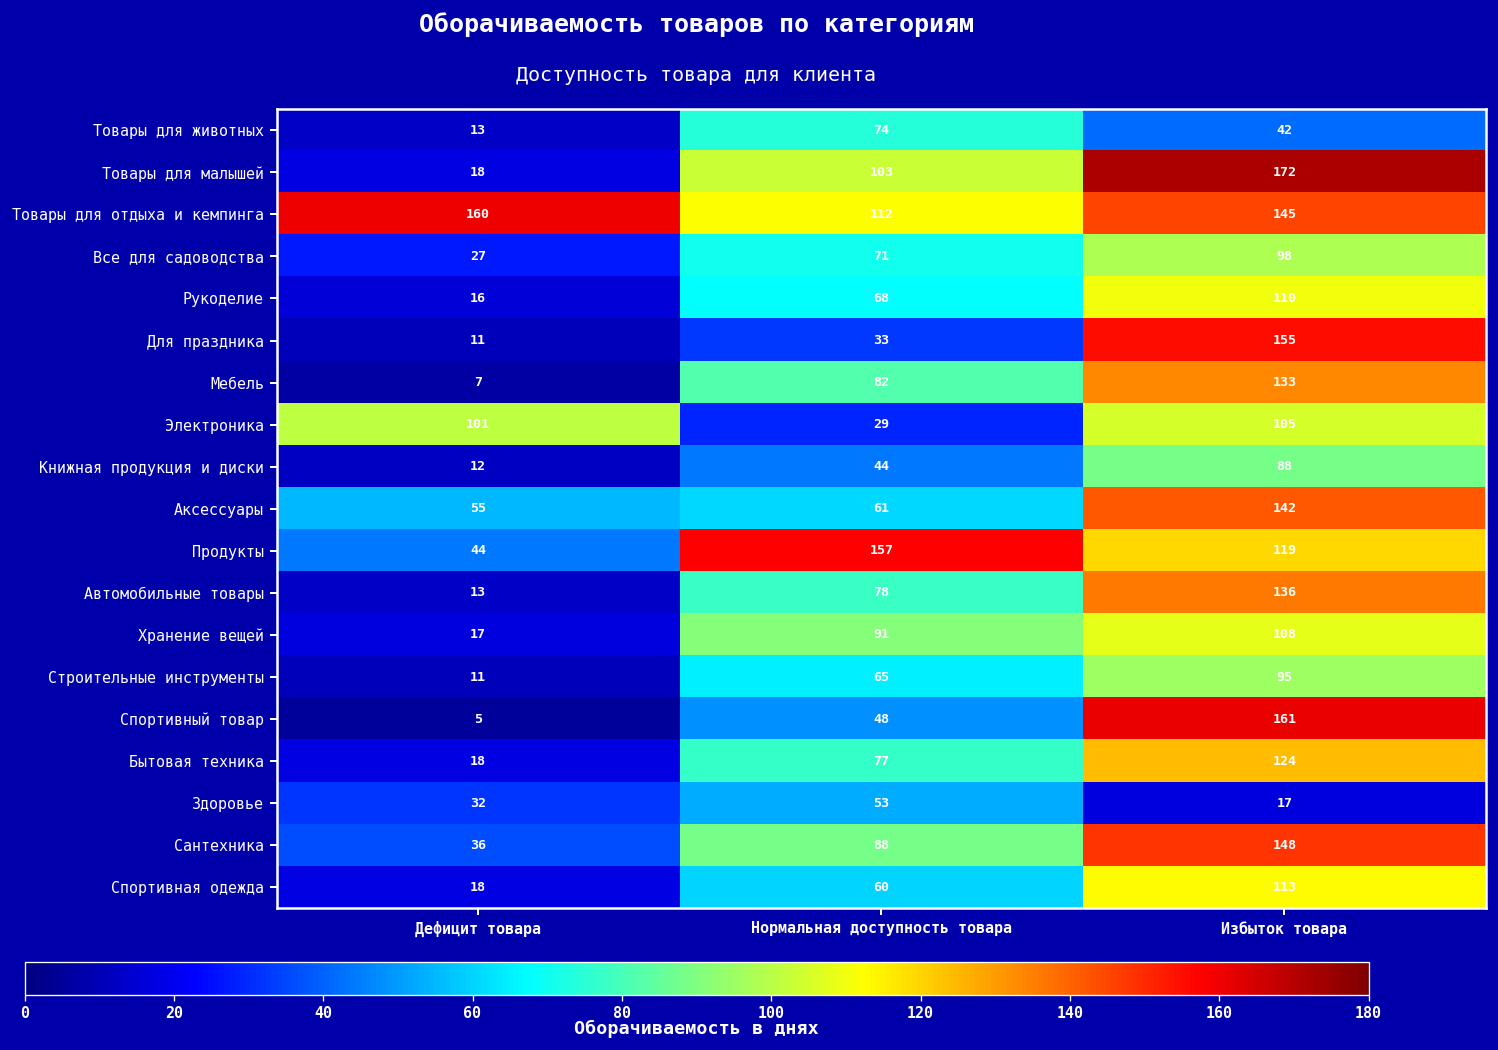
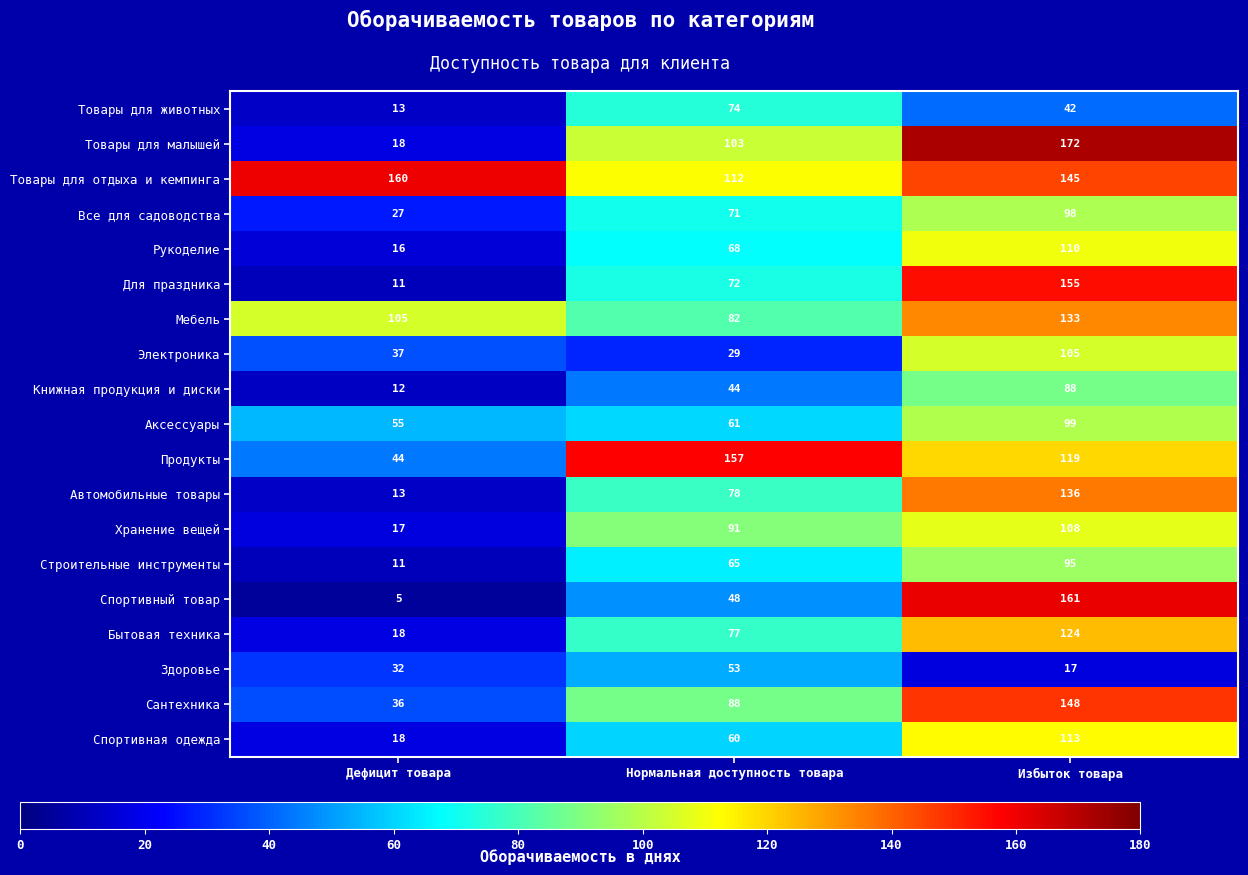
Для праздника, Нормальная доступность товара: 33 -> 72
Мебель, Дефицит товара: 7 -> 105
Электроника, Дефицит товара: 101 -> 37
Аксессуары, Избыток товара: 142 -> 99
